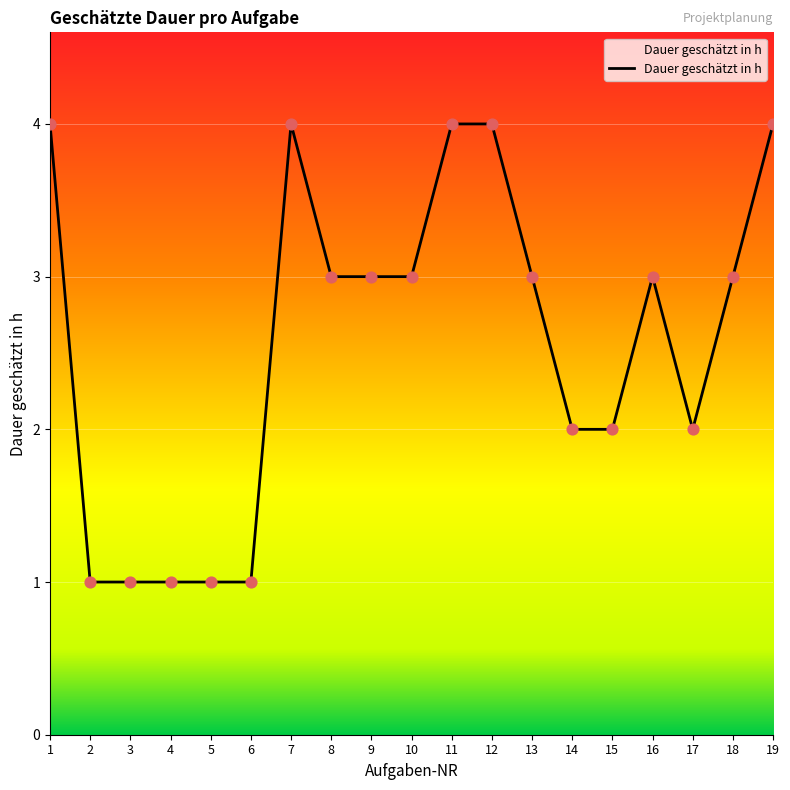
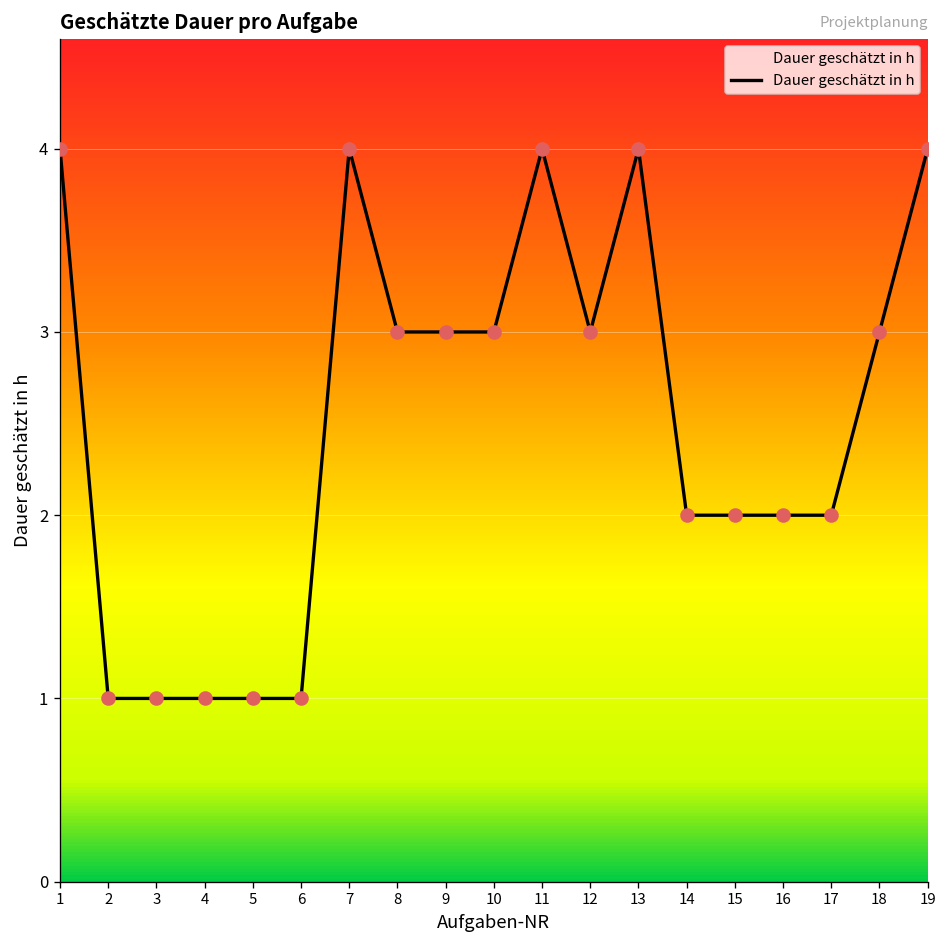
12: 4 -> 3
13: 3 -> 4
16: 3 -> 2
